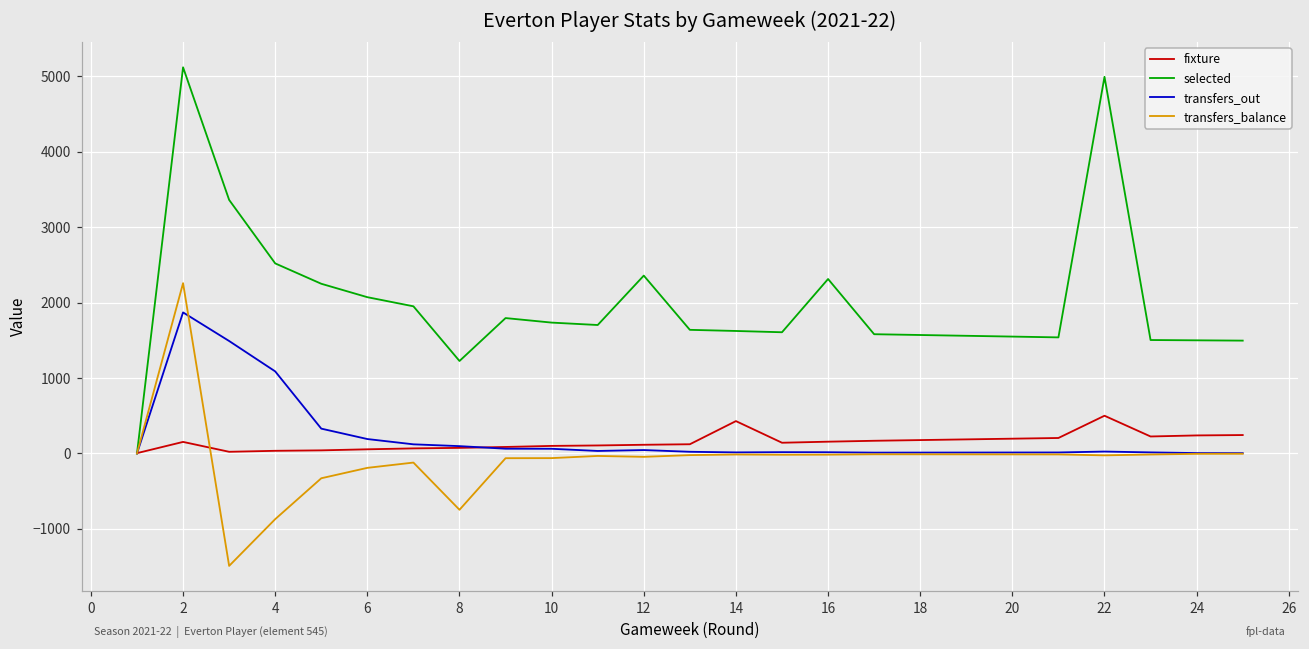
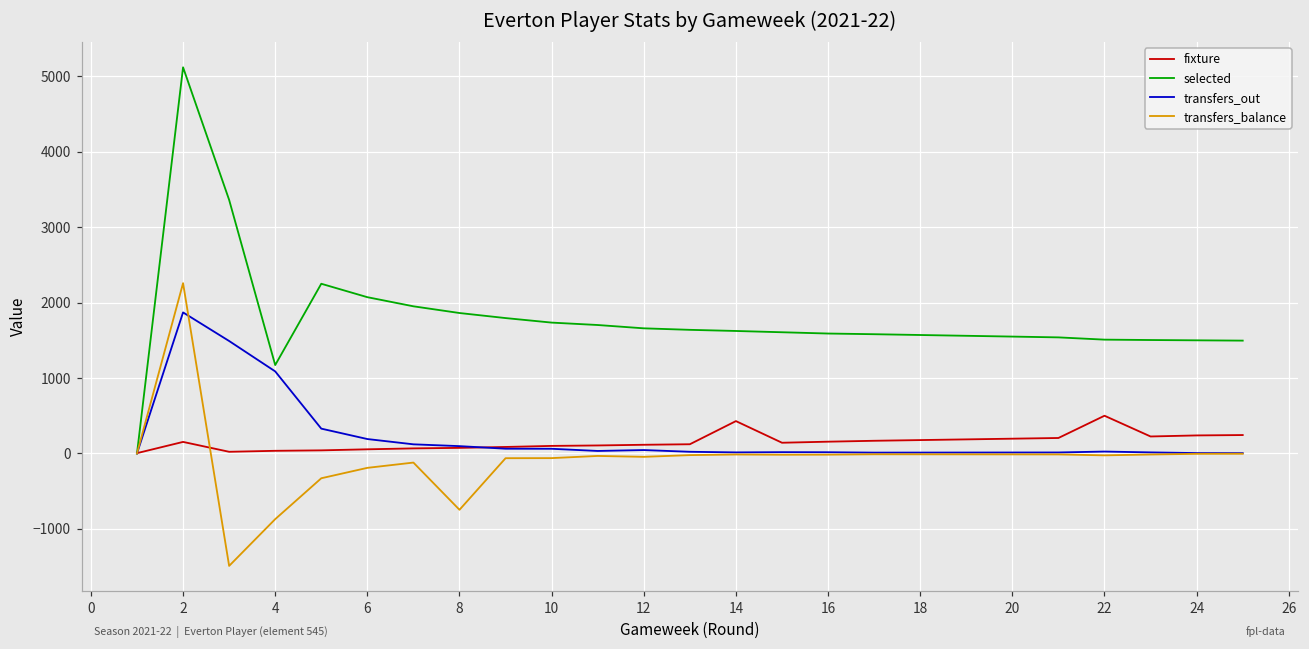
selected, 4: 2500 -> 1200
selected, 8: 1200 -> 1900
selected, 12: 2400 -> 1700
selected, 16: 2300 -> 1600
selected, 22: 5000 -> 1500
